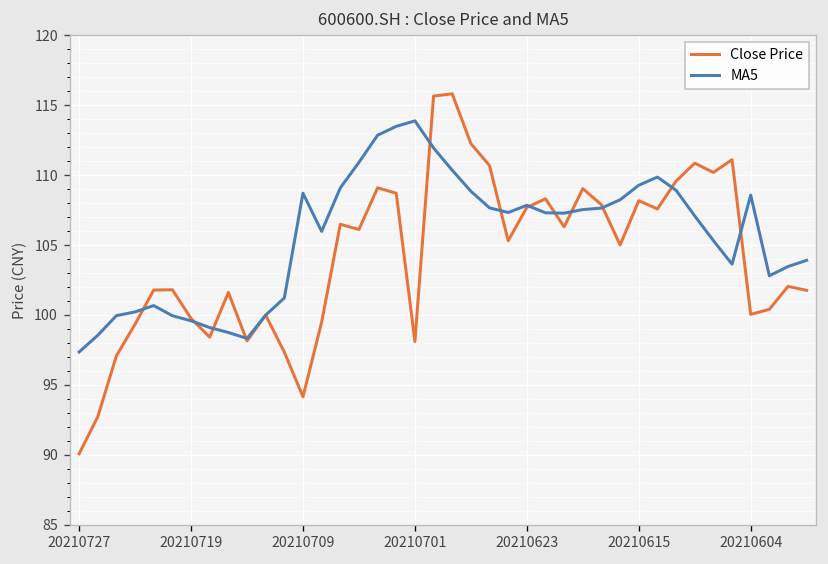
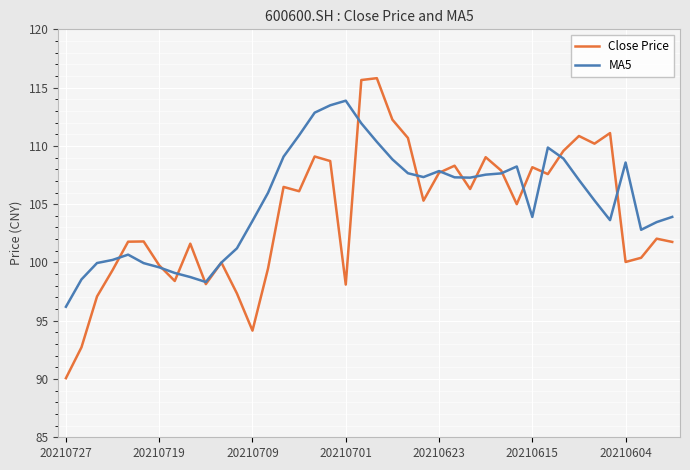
MA5, 20210727: 97.4 -> 96.2
MA5, 20210709: 108.7 -> 103.6
MA5, 20210615: 109.3 -> 103.9
